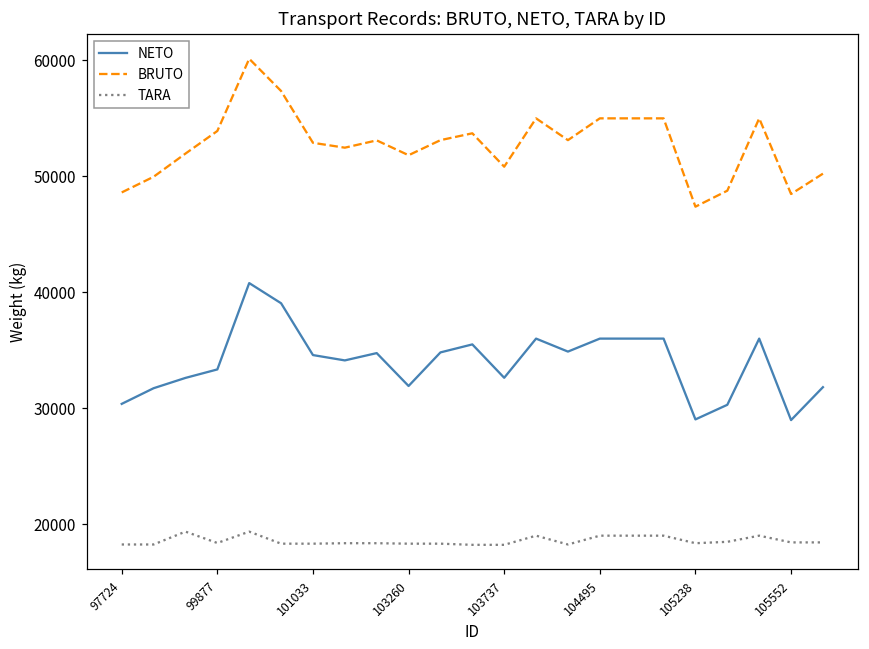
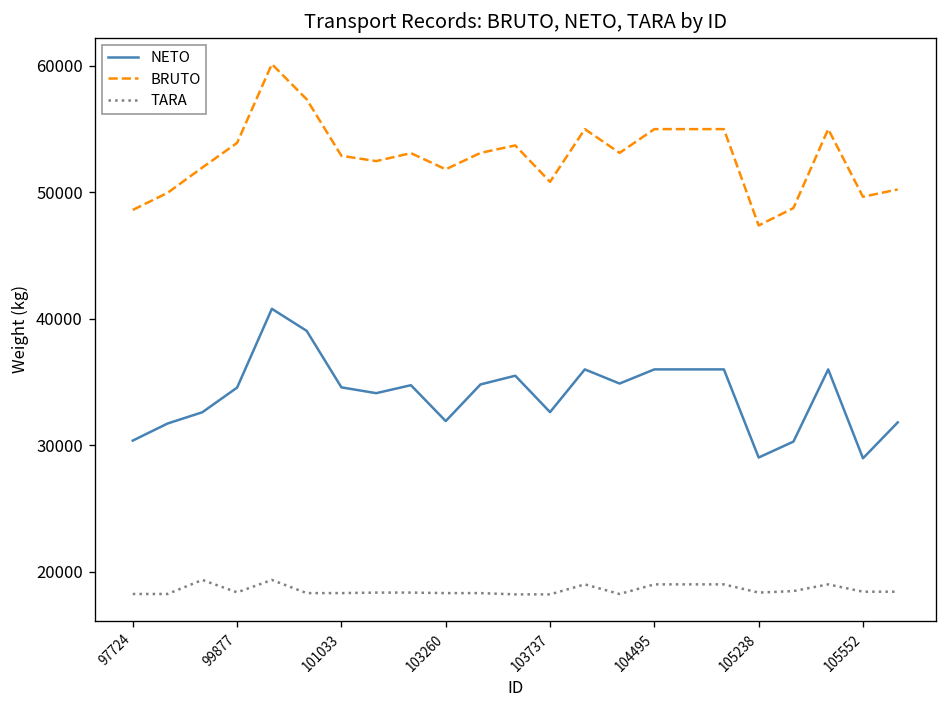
NETO, 99877: 33300 -> 34600
BRUTO, 105552: 48500 -> 49700
